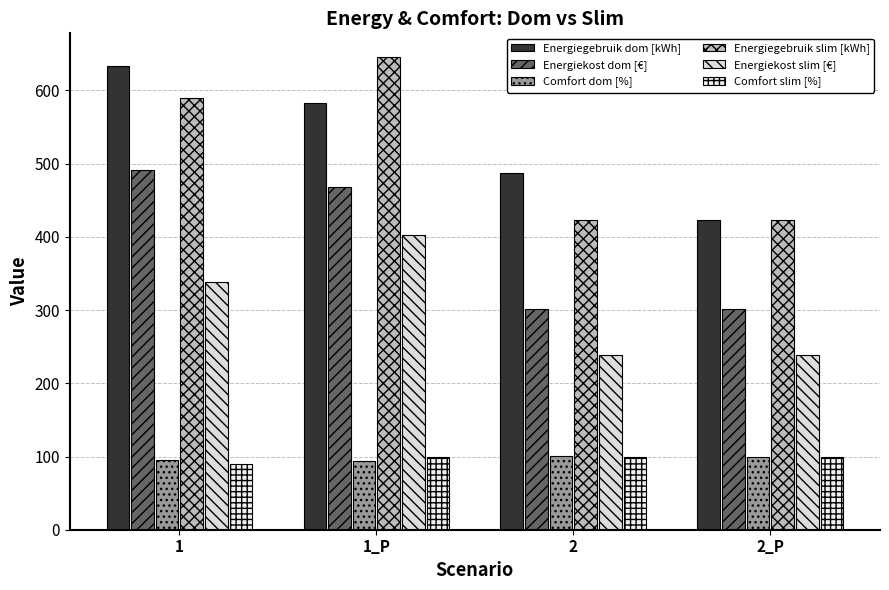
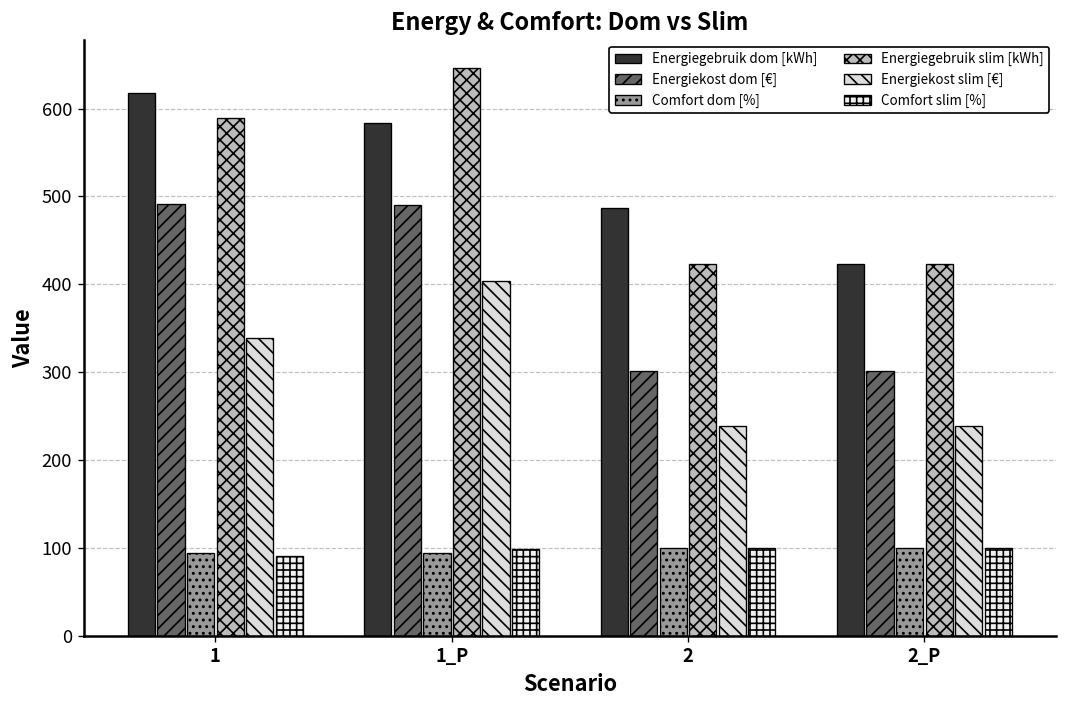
Energiegebruik dom [kWh], 1: 630 -> 620
Energiekost dom [€], 1_P: 470 -> 490
